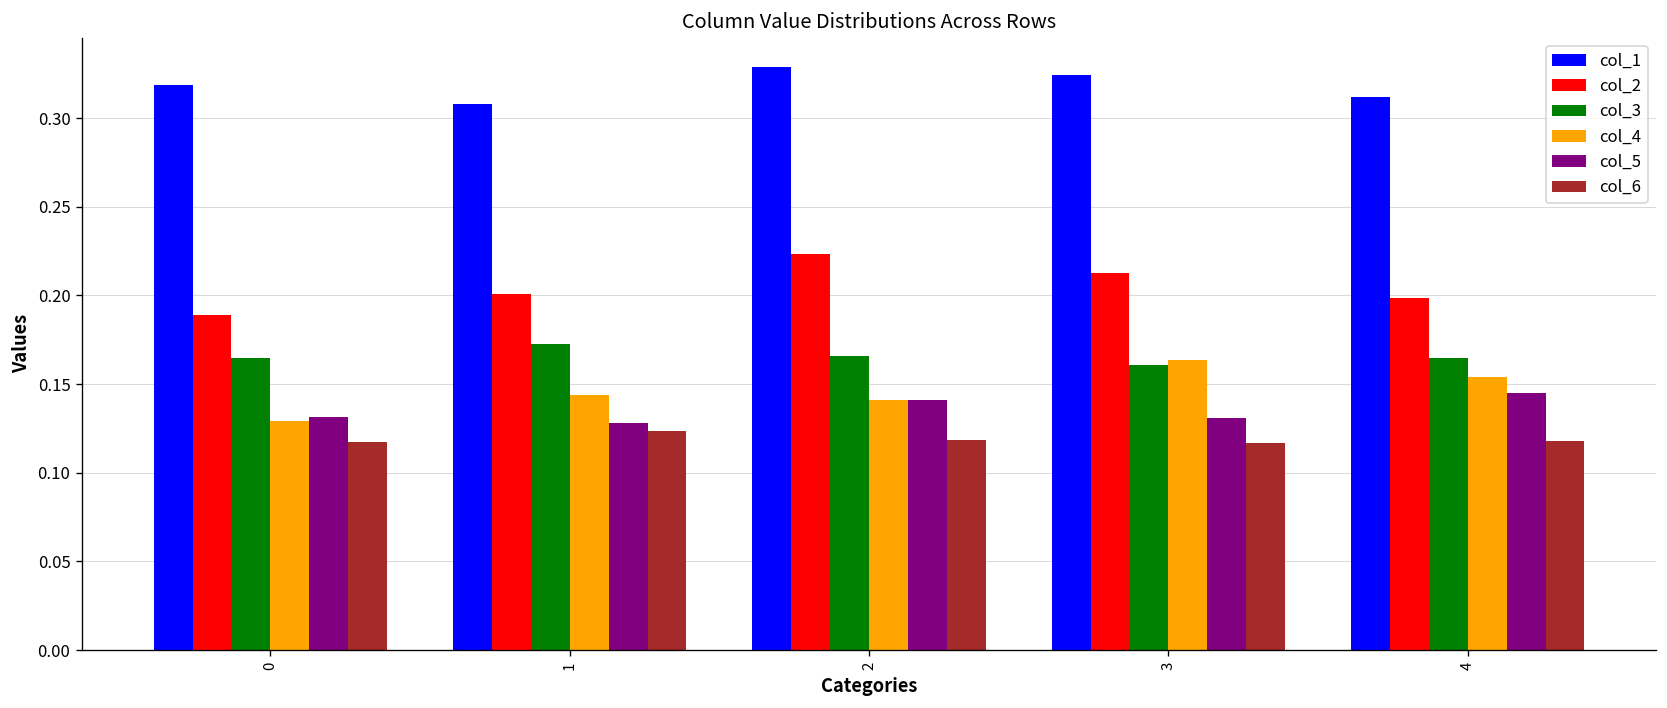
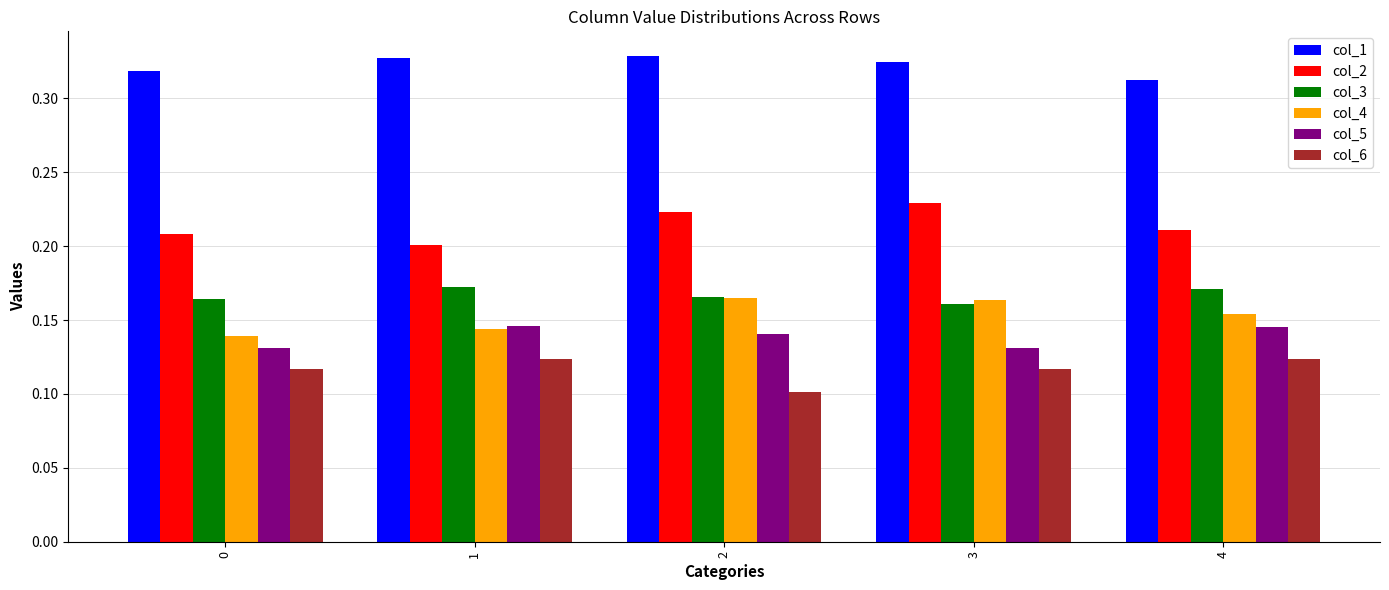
col_2, 0: 0.189 -> 0.208
col_4, 0: 0.129 -> 0.139
col_1, 1: 0.308 -> 0.327
col_5, 1: 0.128 -> 0.146
col_4, 2: 0.141 -> 0.165
col_6, 2: 0.118 -> 0.101
col_2, 3: 0.213 -> 0.229
col_2, 4: 0.198 -> 0.211
col_3, 4: 0.164 -> 0.171
col_6, 4: 0.118 -> 0.124
